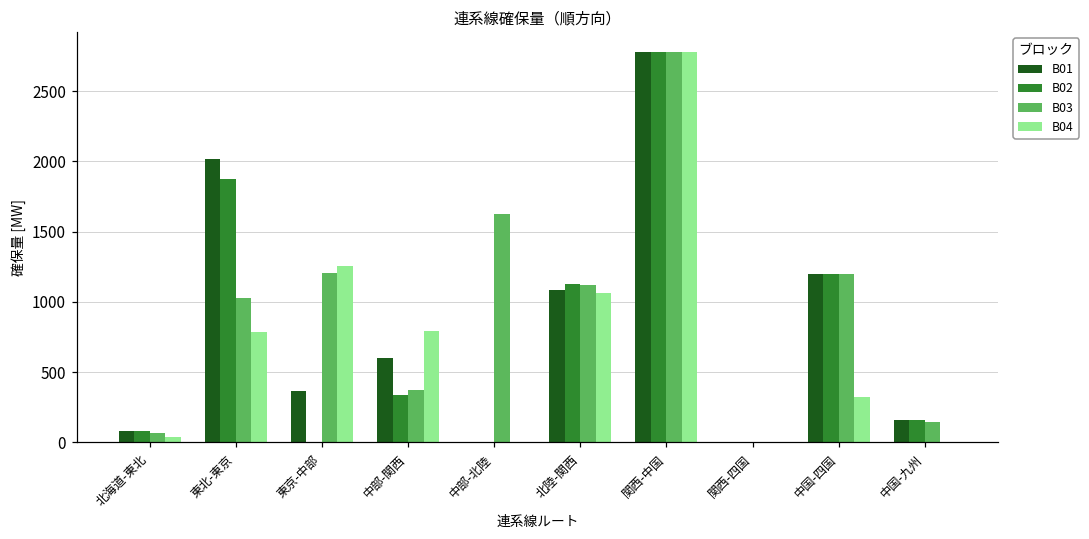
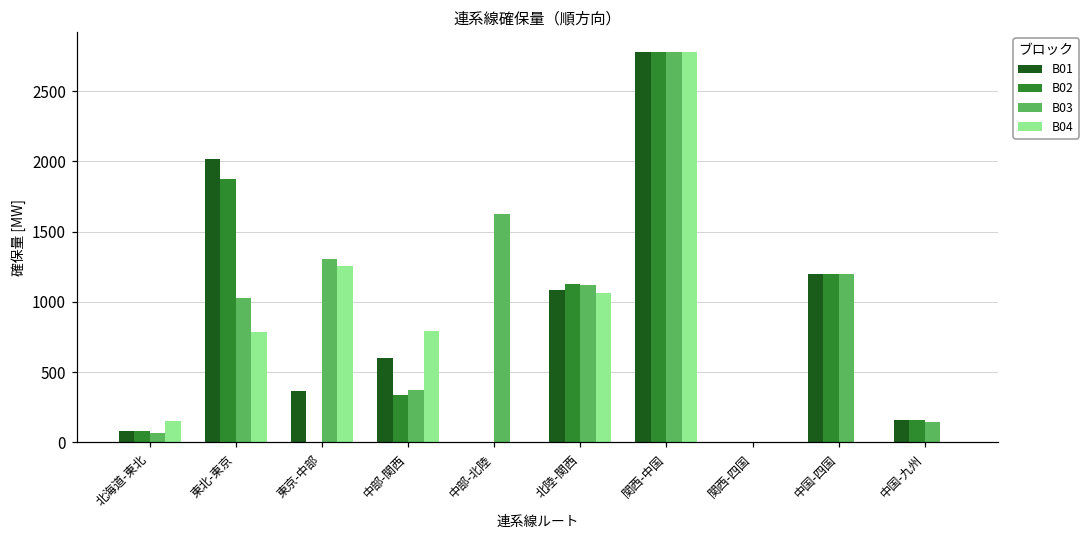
B04, 北海道-東北: 40 -> 150
B03, 東京-中部: 1210 -> 1310
B04, 中国-四国: 320 -> 0
